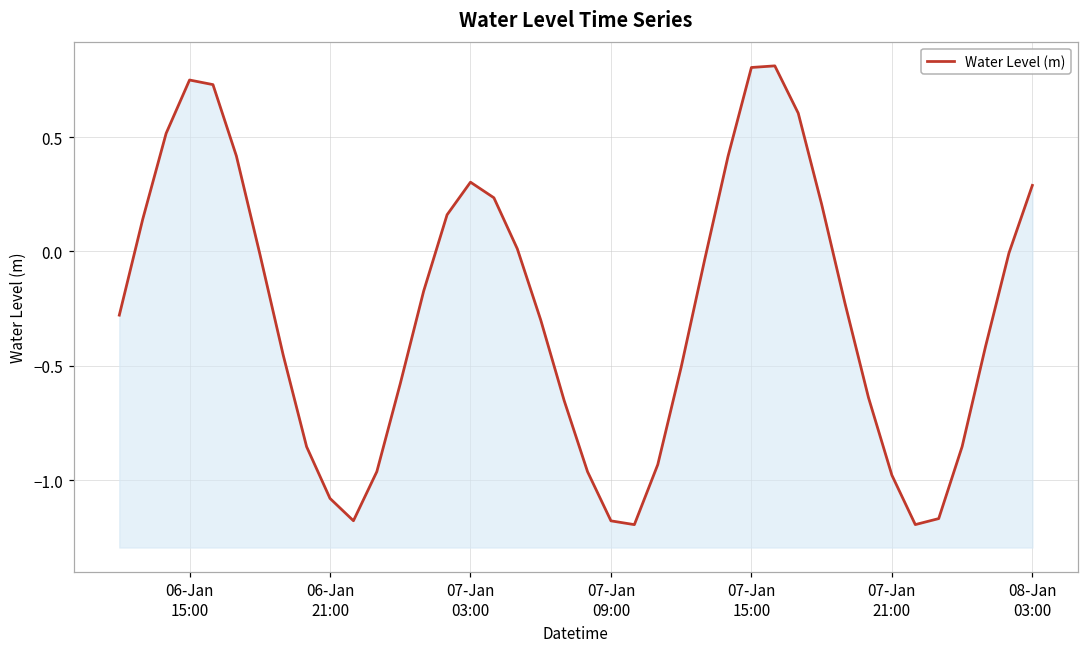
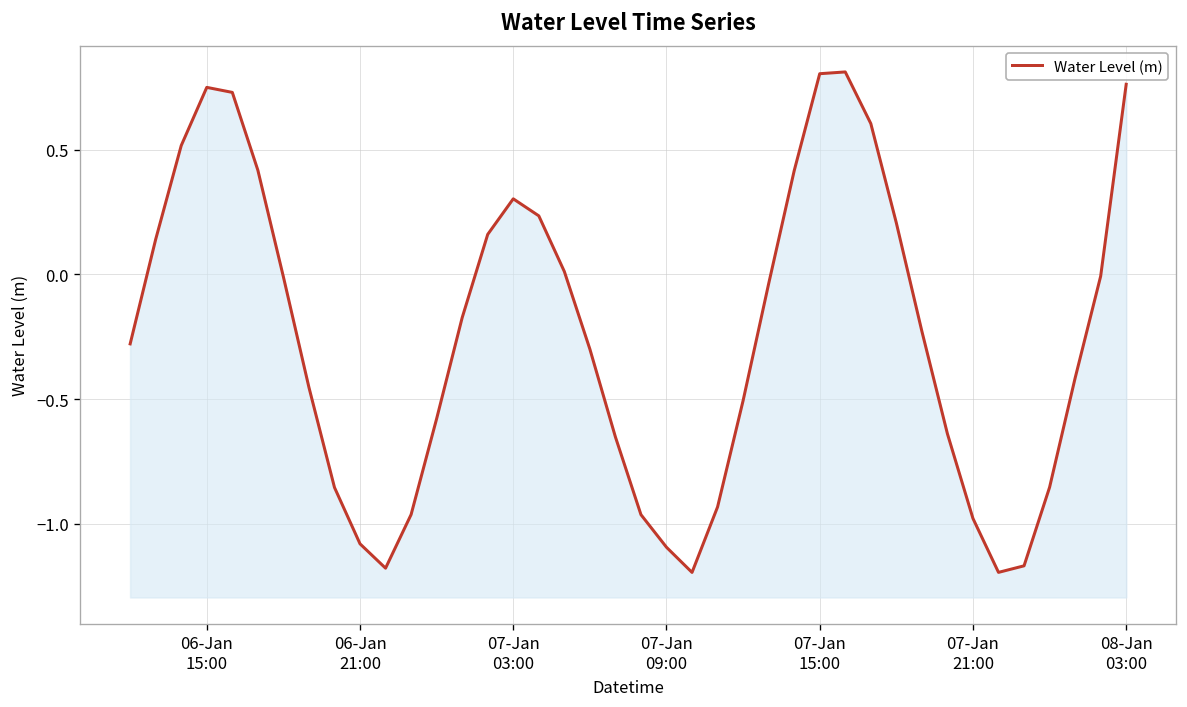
07-Jan 09:00: -1.18 -> -1.09
08-Jan 03:00: 0.29 -> 0.76
